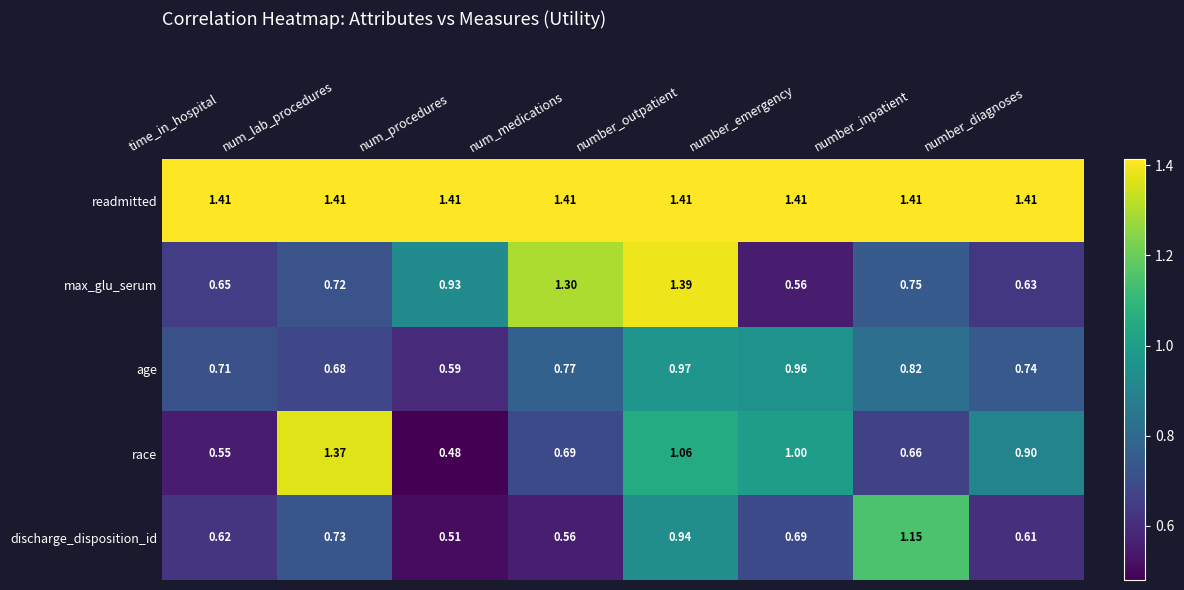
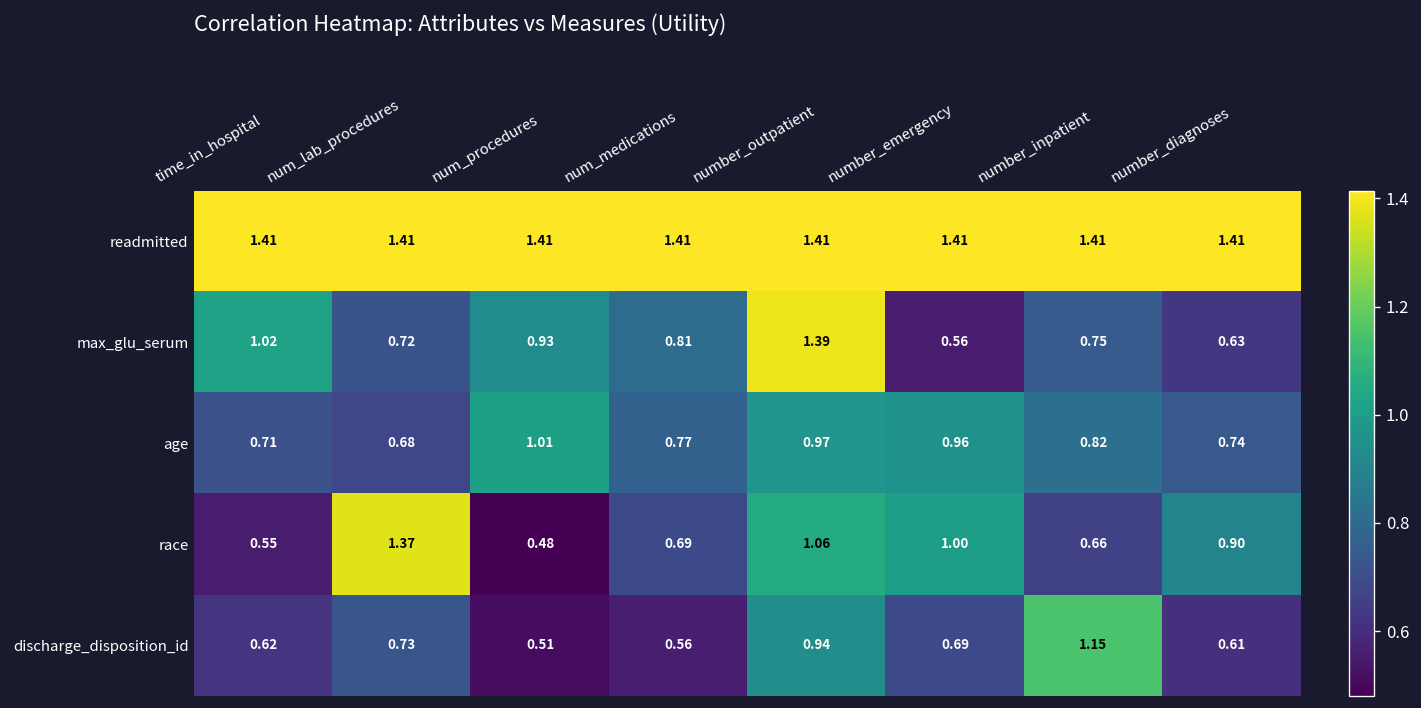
max_glu_serum, time_in_hospital: 0.65 -> 1.02
max_glu_serum, num_medications: 1.30 -> 0.81
age, num_procedures: 0.59 -> 1.01
